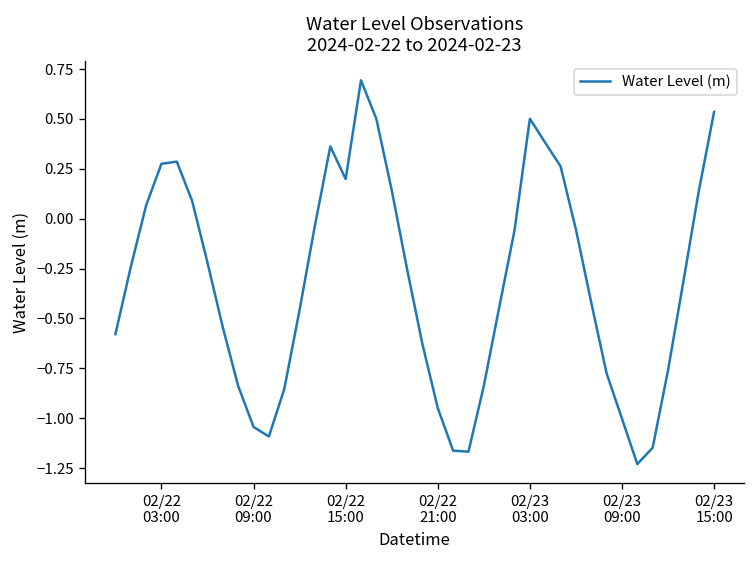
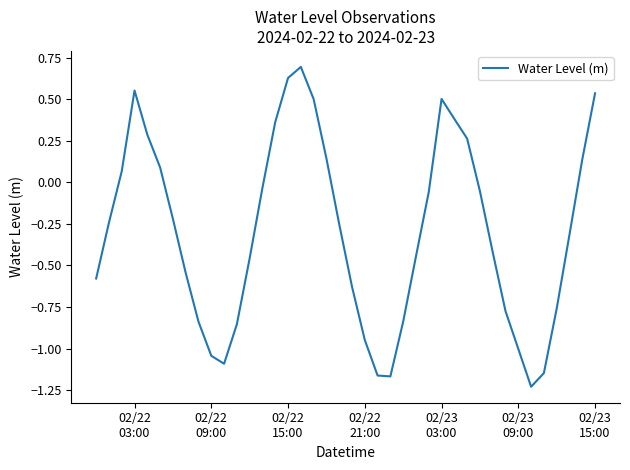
02/22 03:00: 0.28 -> 0.55
02/22 15:00: 0.20 -> 0.63
